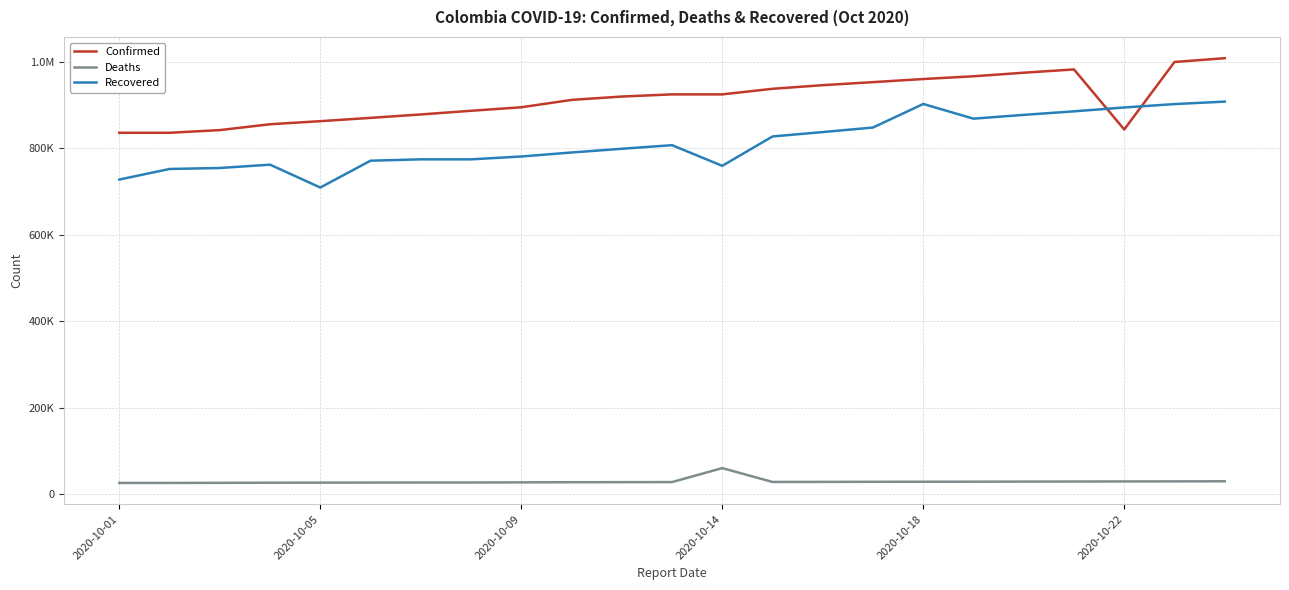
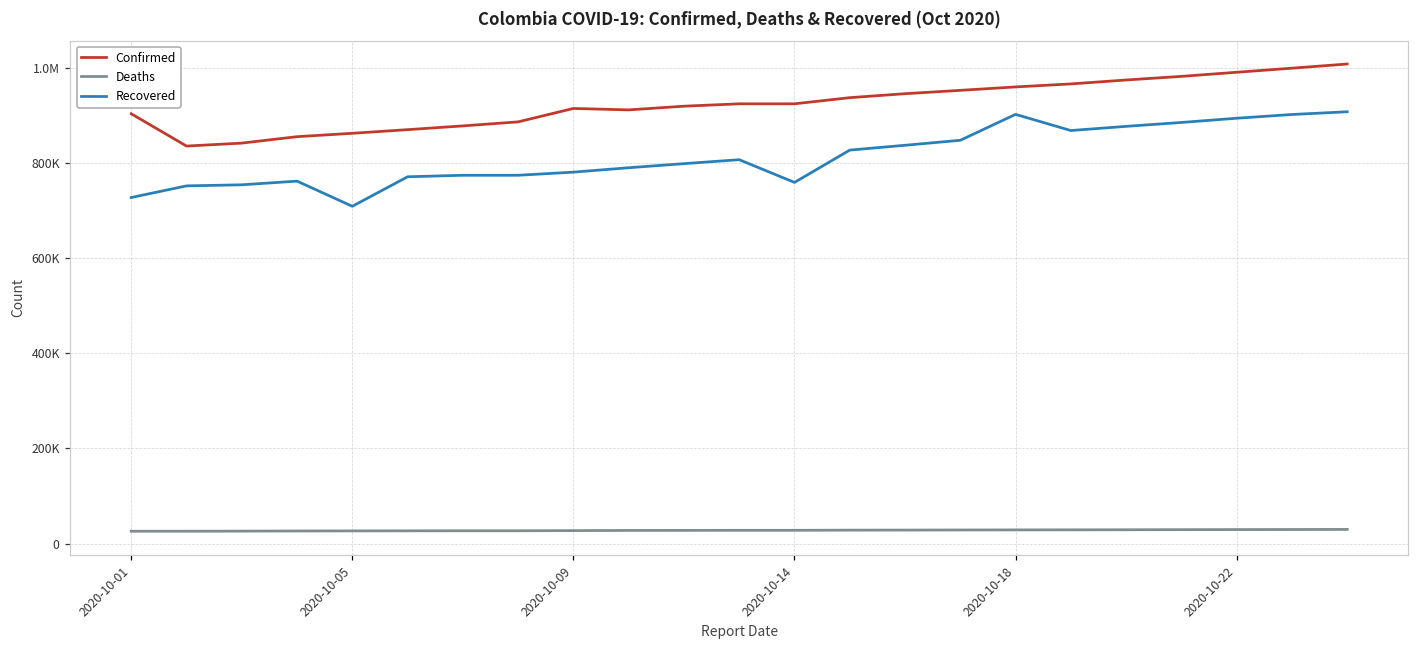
Confirmed, 2020-10-01: 840000 -> 900000
Confirmed, 2020-10-09: 890000 -> 910000
Deaths, 2020-10-14: 60000 -> 30000
Confirmed, 2020-10-22: 840000 -> 990000
